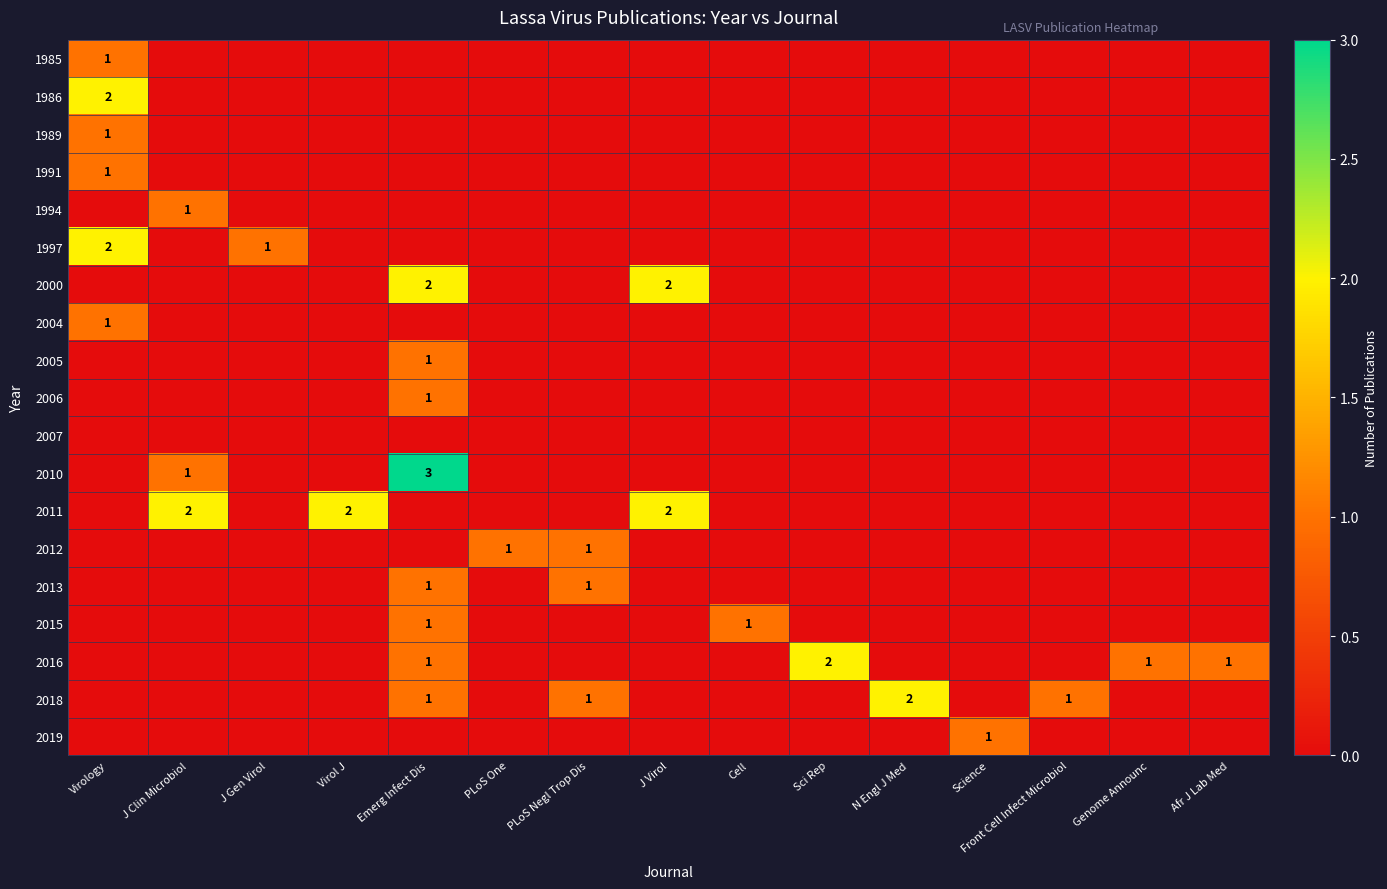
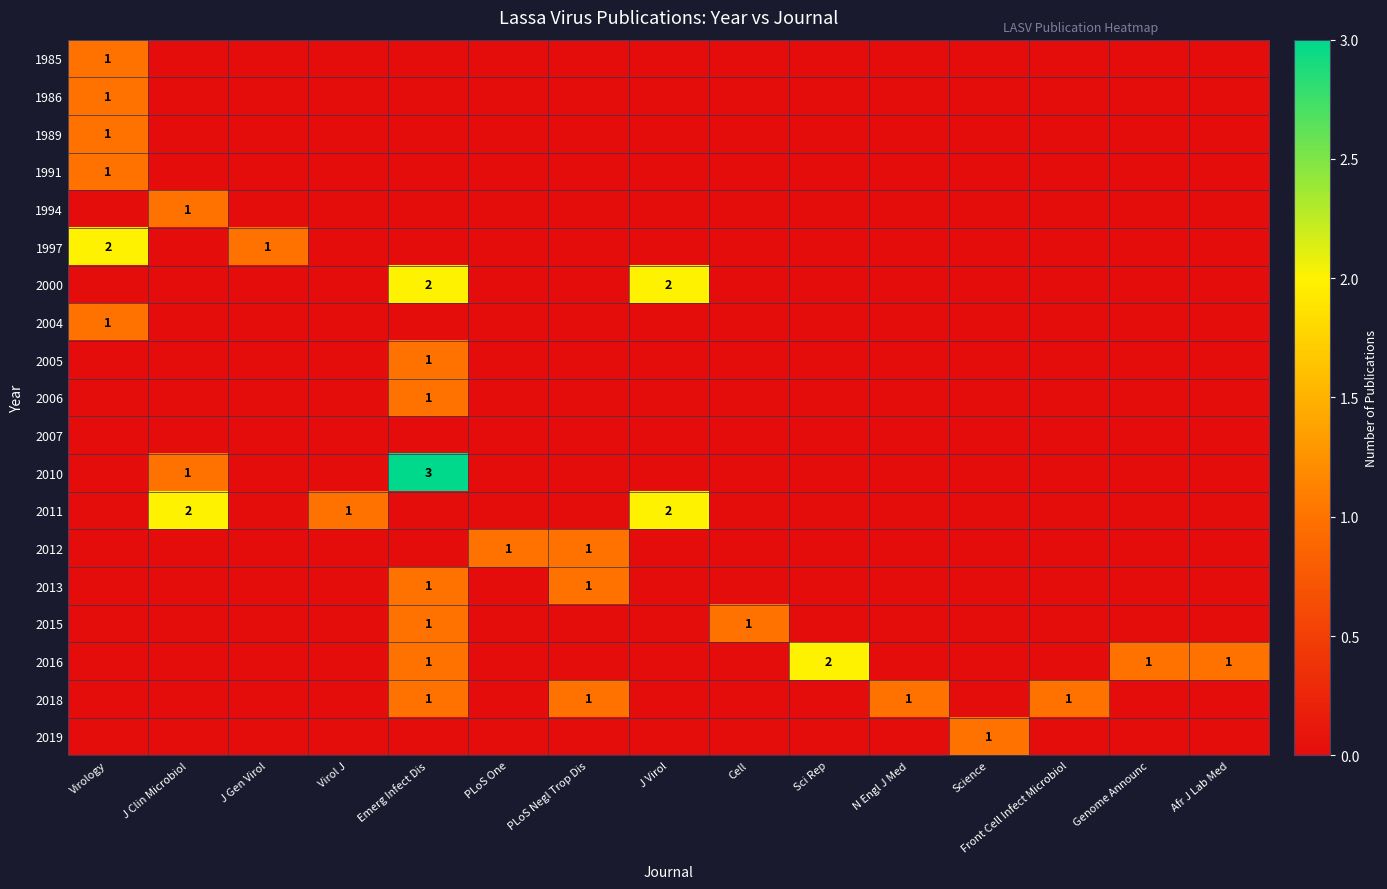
1986, Virology: 2 -> 1
2011, Virol J: 2 -> 1
2018, N Engl J Med: 2 -> 1
